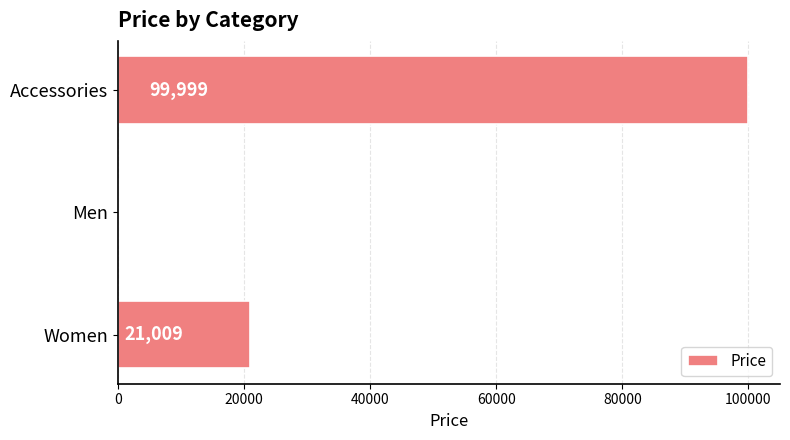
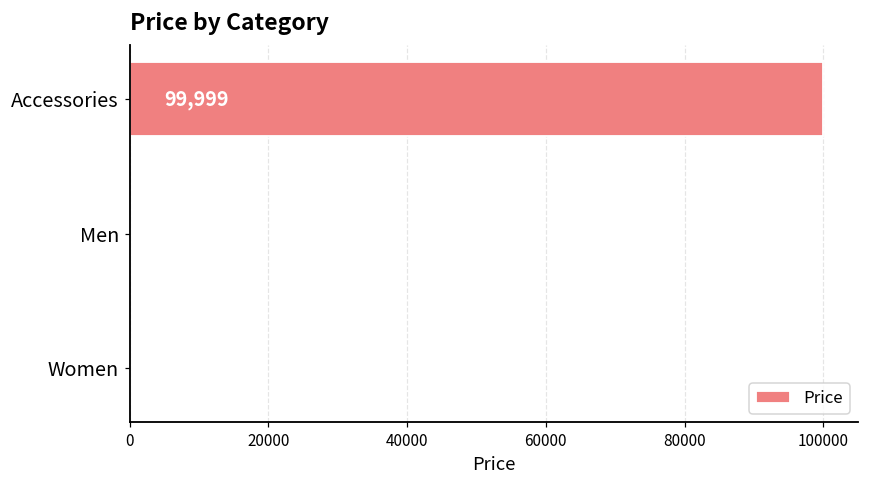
Women: 21000 -> 0
